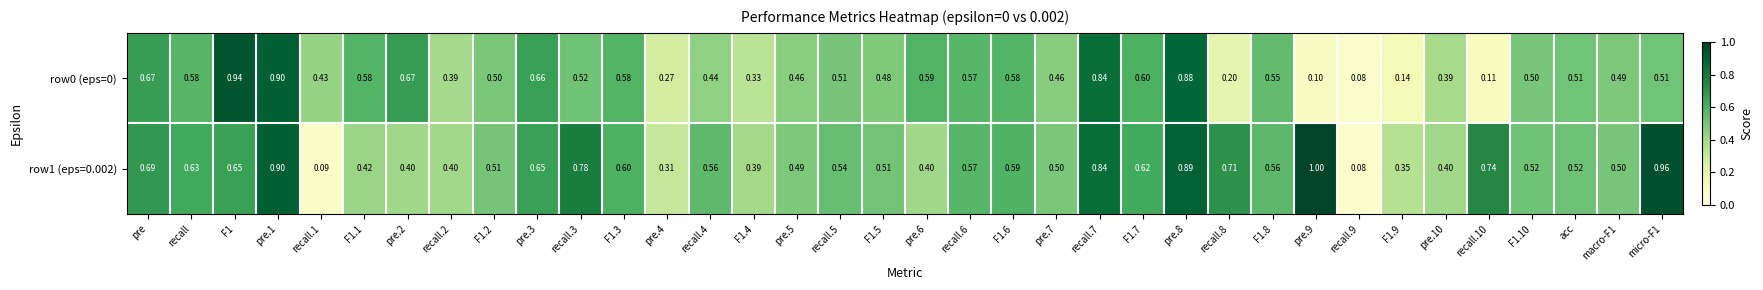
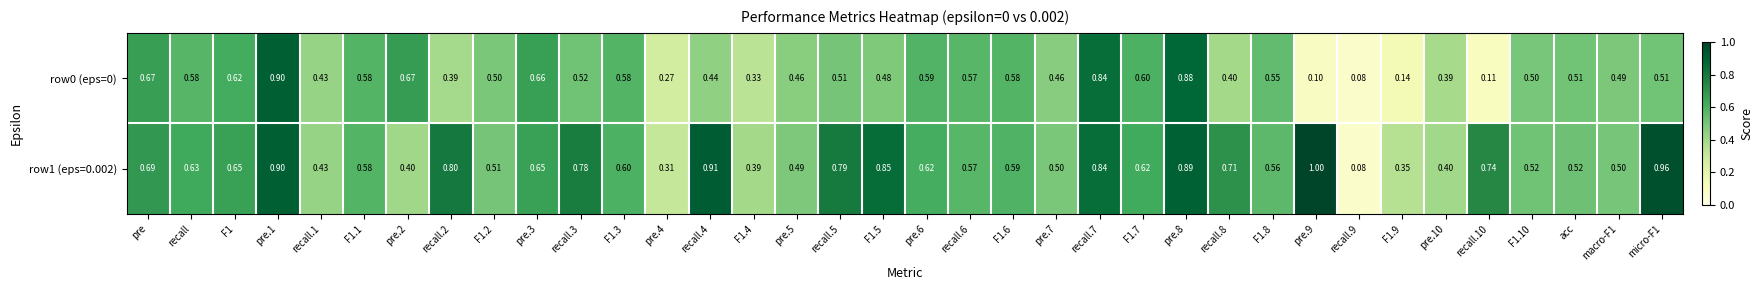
row0 (eps=0), F1: 0.94 -> 0.62
row0 (eps=0), recall.8: 0.20 -> 0.40
row1 (eps=0.002), recall.1: 0.09 -> 0.43
row1 (eps=0.002), F1.1: 0.42 -> 0.58
row1 (eps=0.002), recall.2: 0.40 -> 0.80
row1 (eps=0.002), recall.4: 0.56 -> 0.91
row1 (eps=0.002), recall.5: 0.54 -> 0.79
row1 (eps=0.002), F1.5: 0.51 -> 0.85
row1 (eps=0.002), pre.6: 0.40 -> 0.62
